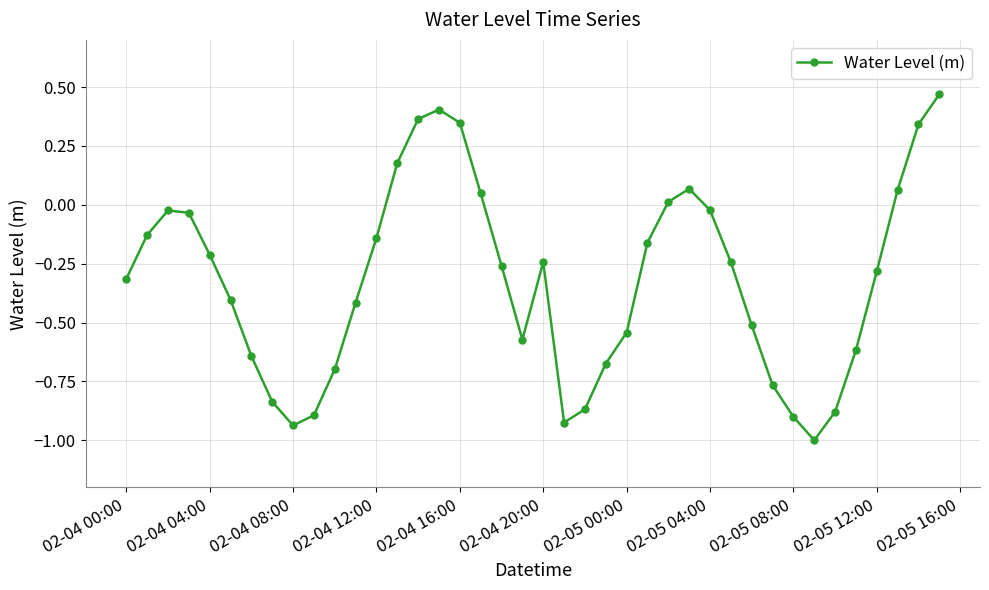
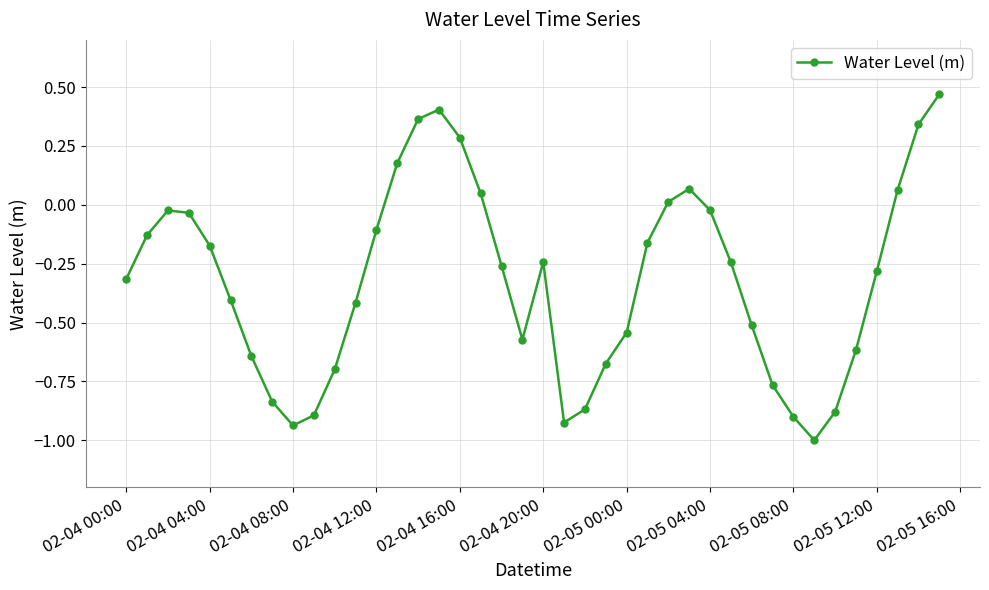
02-04 04:00: -0.21 -> -0.17
02-04 12:00: -0.14 -> -0.11
02-04 16:00: 0.35 -> 0.29
